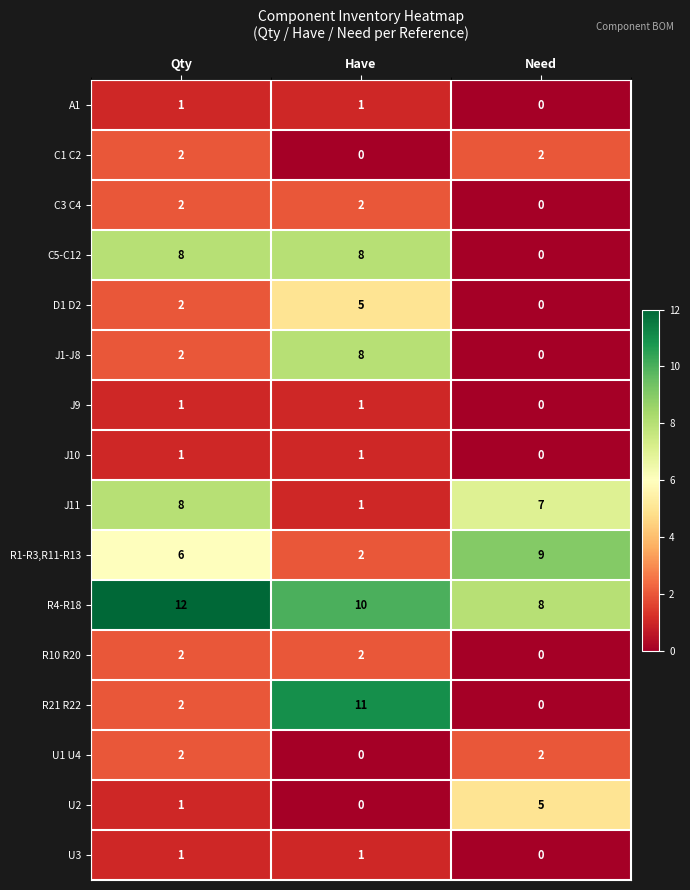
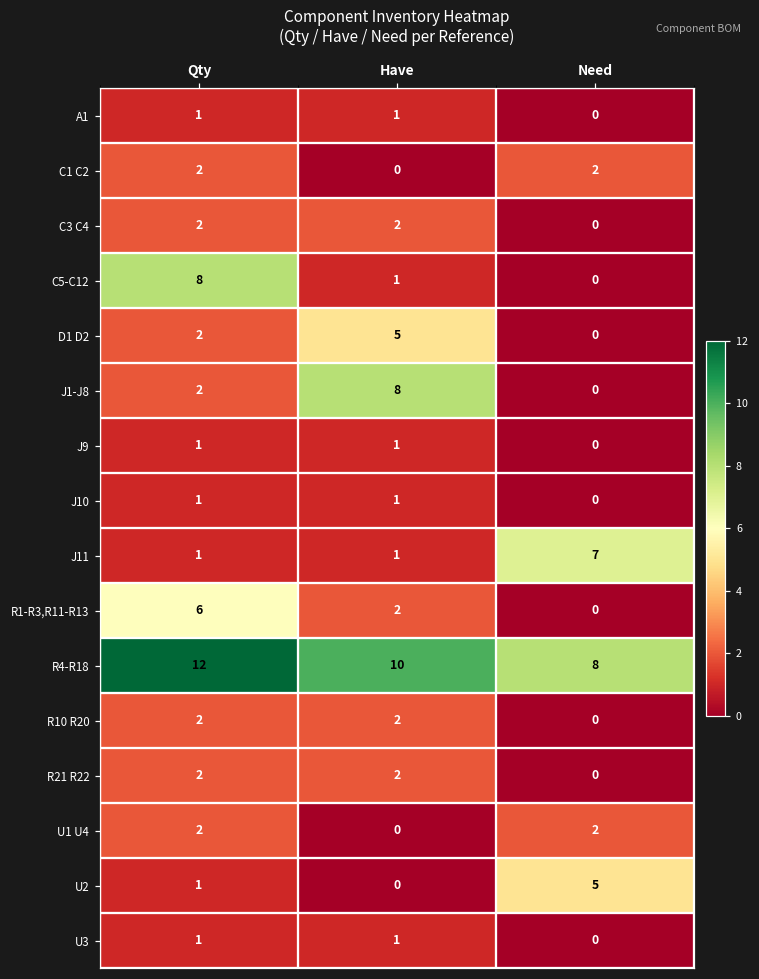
C5-C12, Have: 8 -> 1
J11, Qty: 8 -> 1
R1-R3,R11-R13, Need: 9 -> 0
R21 R22, Have: 11 -> 2
